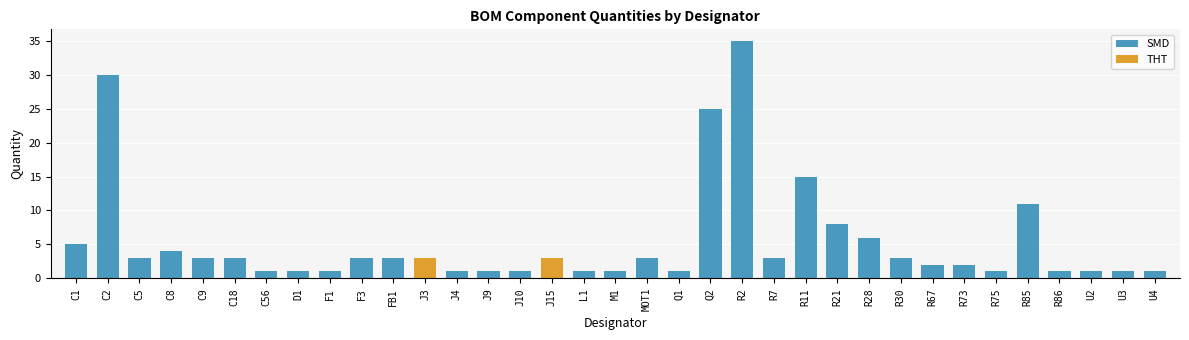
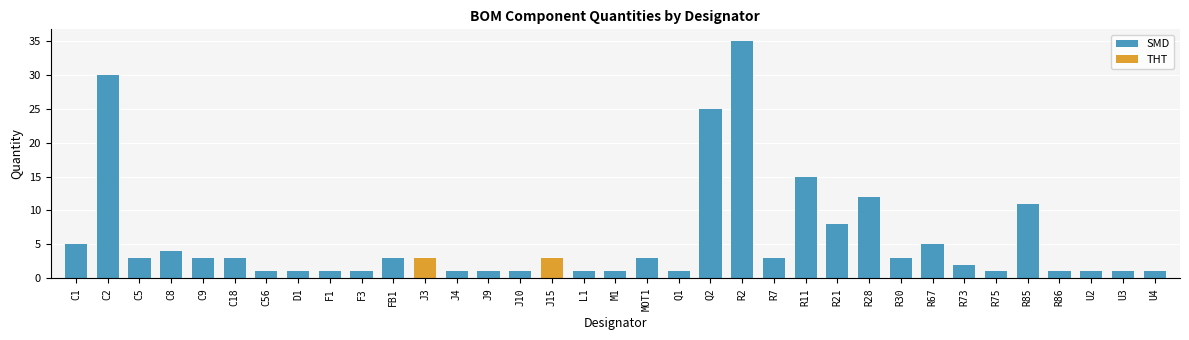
F3: 3 -> 1
R28: 6 -> 12
R67: 2 -> 5
